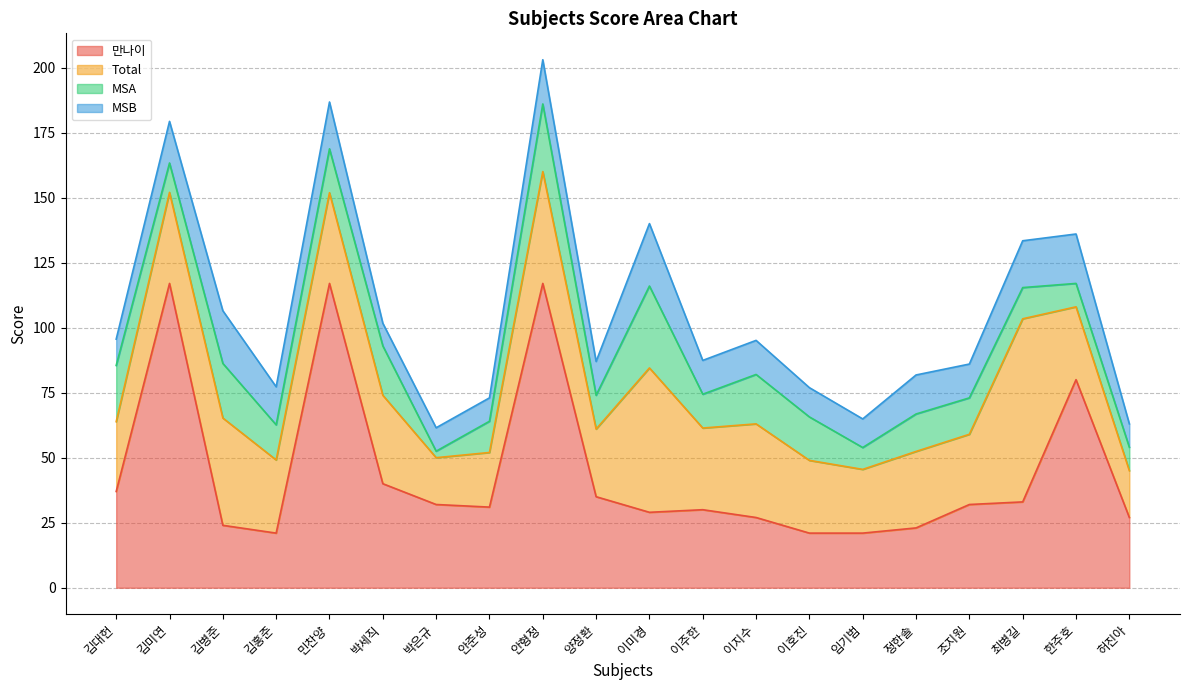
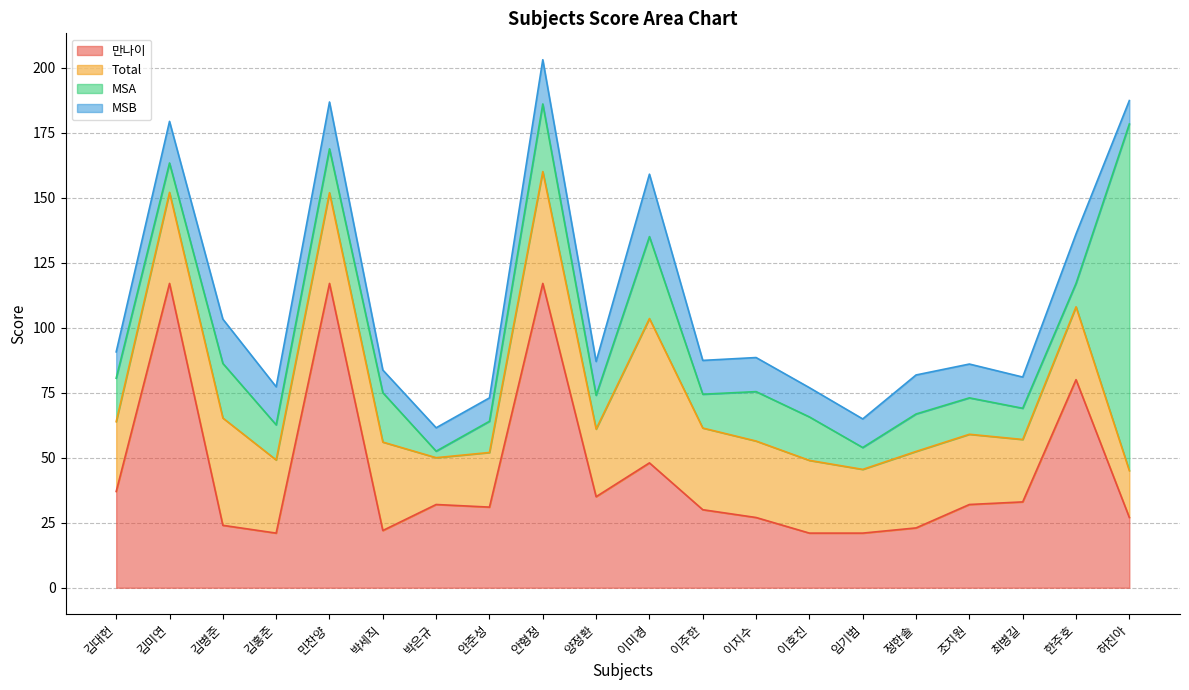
MSA, 김대헌: 22 -> 17
MSB, 김병준: 20 -> 17
만나이, 박세직: 40 -> 22
만나이, 이미경: 29 -> 48
Total, 이지수: 36 -> 29
Total, 최병길: 70 -> 24
MSB, 최병길: 18 -> 12
MSA, 허진아: 9 -> 133
